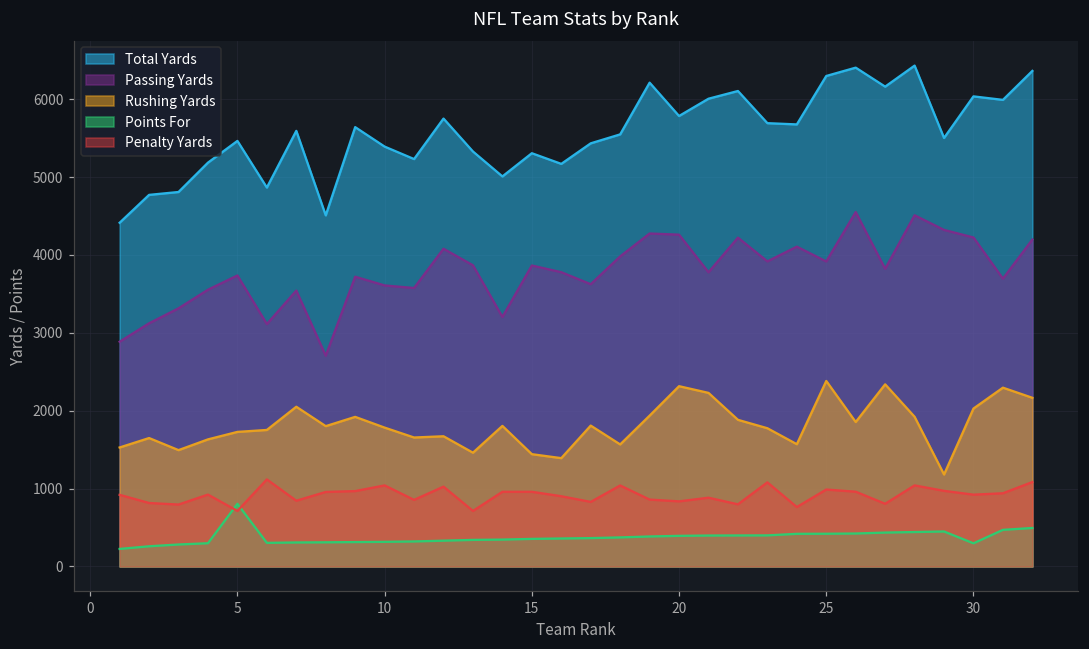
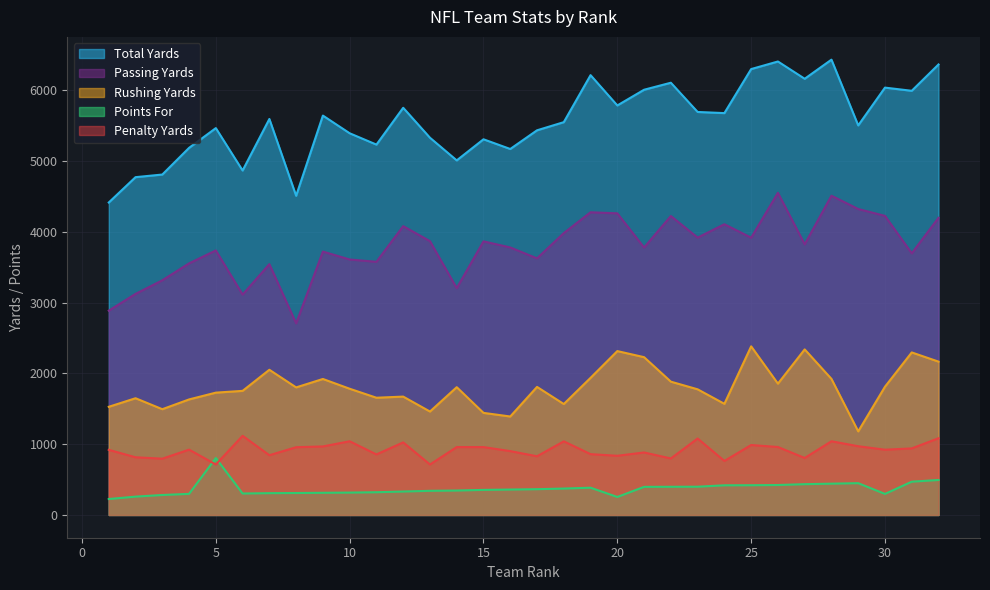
Points For, 20: 400 -> 300
Rushing Yards, 30: 2000 -> 1800
